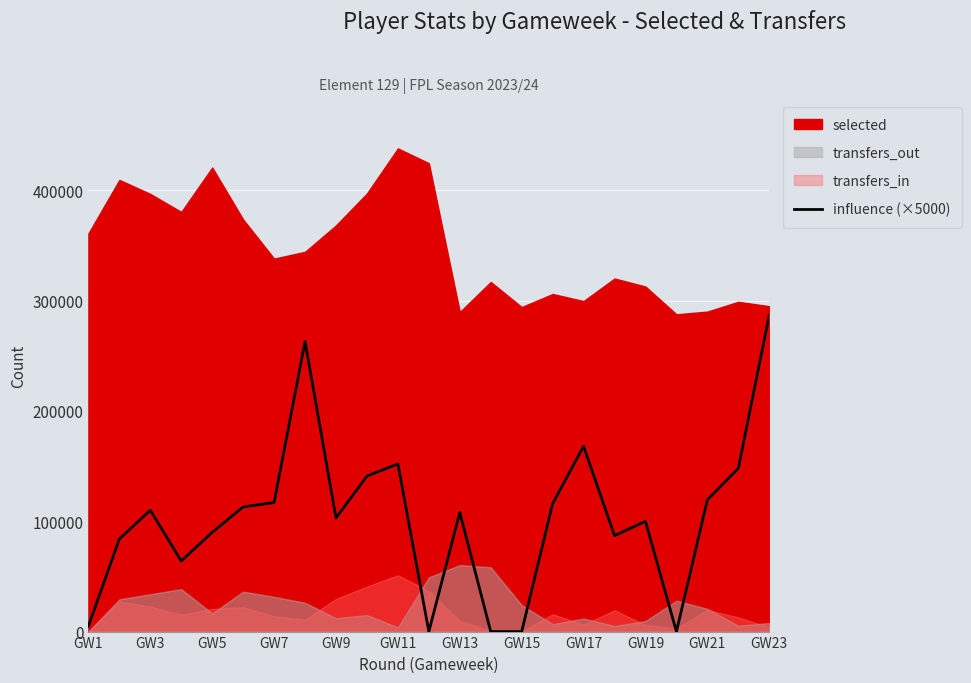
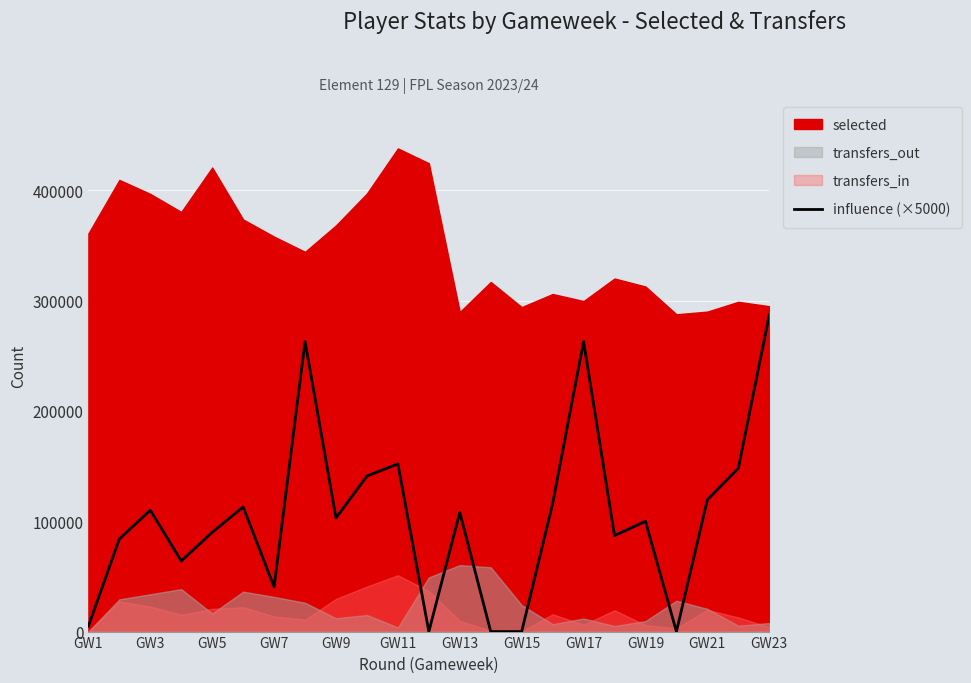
influence (×5000), GW7: 117000 -> 41000
selected, GW7: 338000 -> 358000
influence (×5000), GW17: 168000 -> 263000
